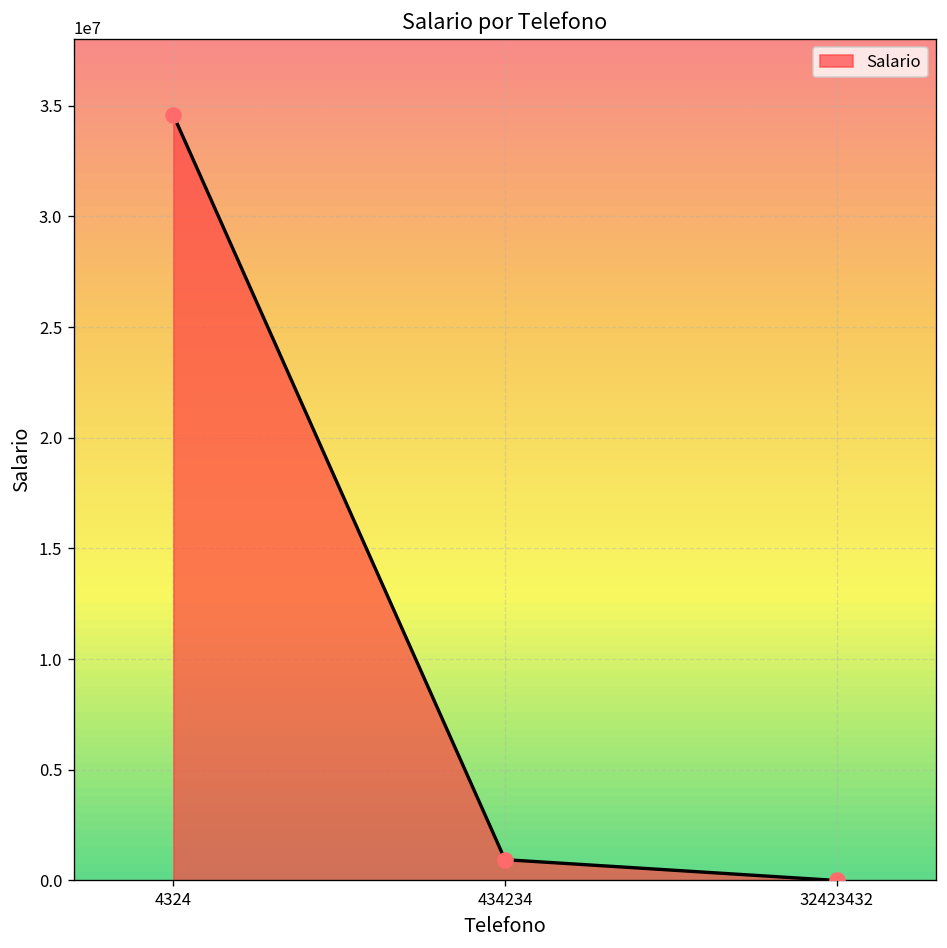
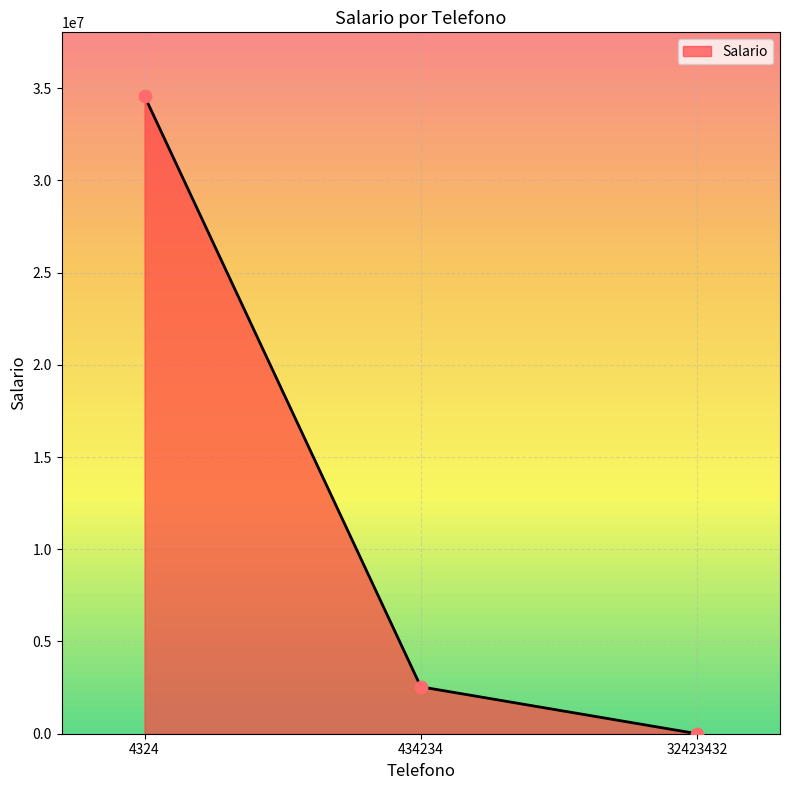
434234: 900000 -> 2500000
